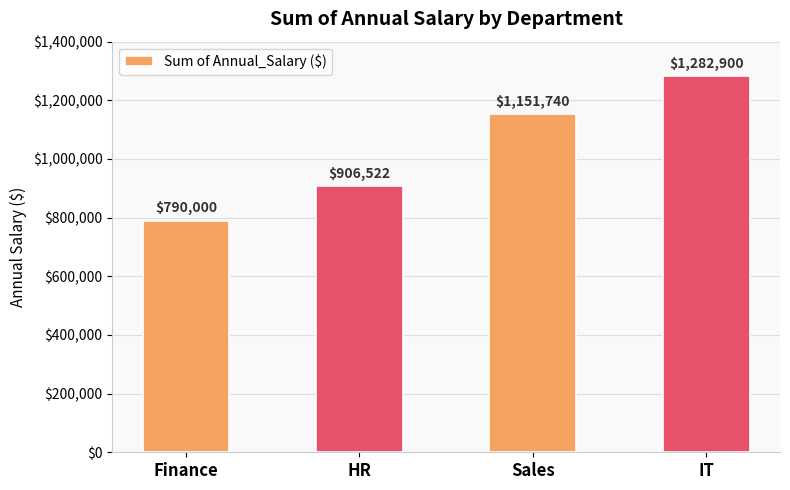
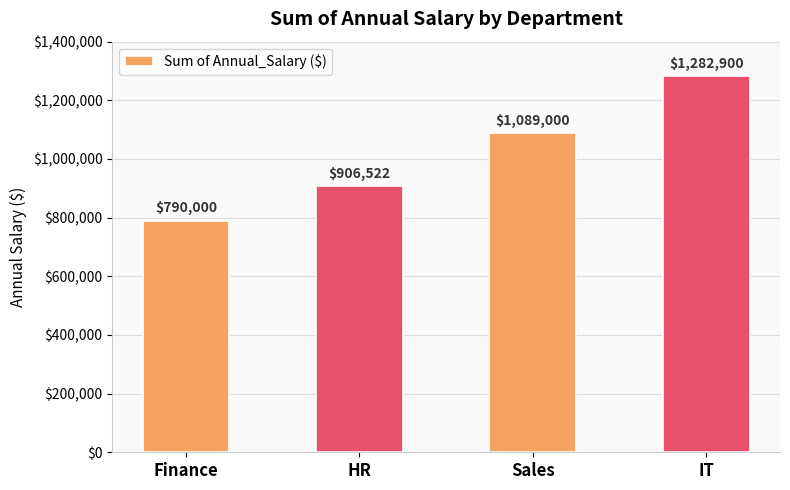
Sales: $1,151,740 -> $1,089,000
